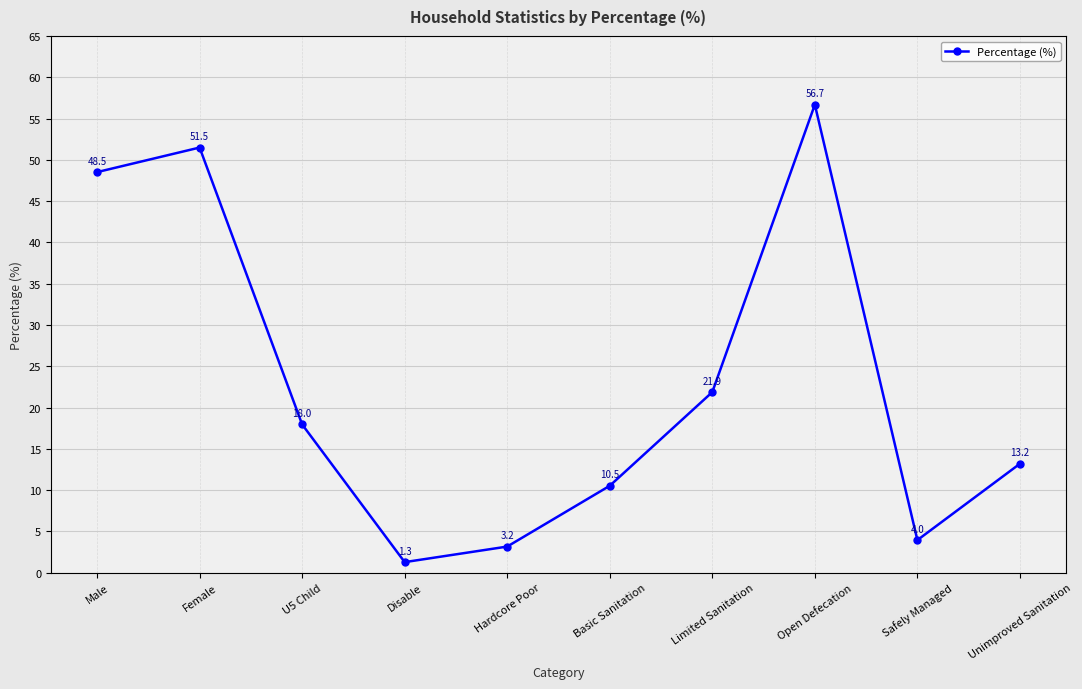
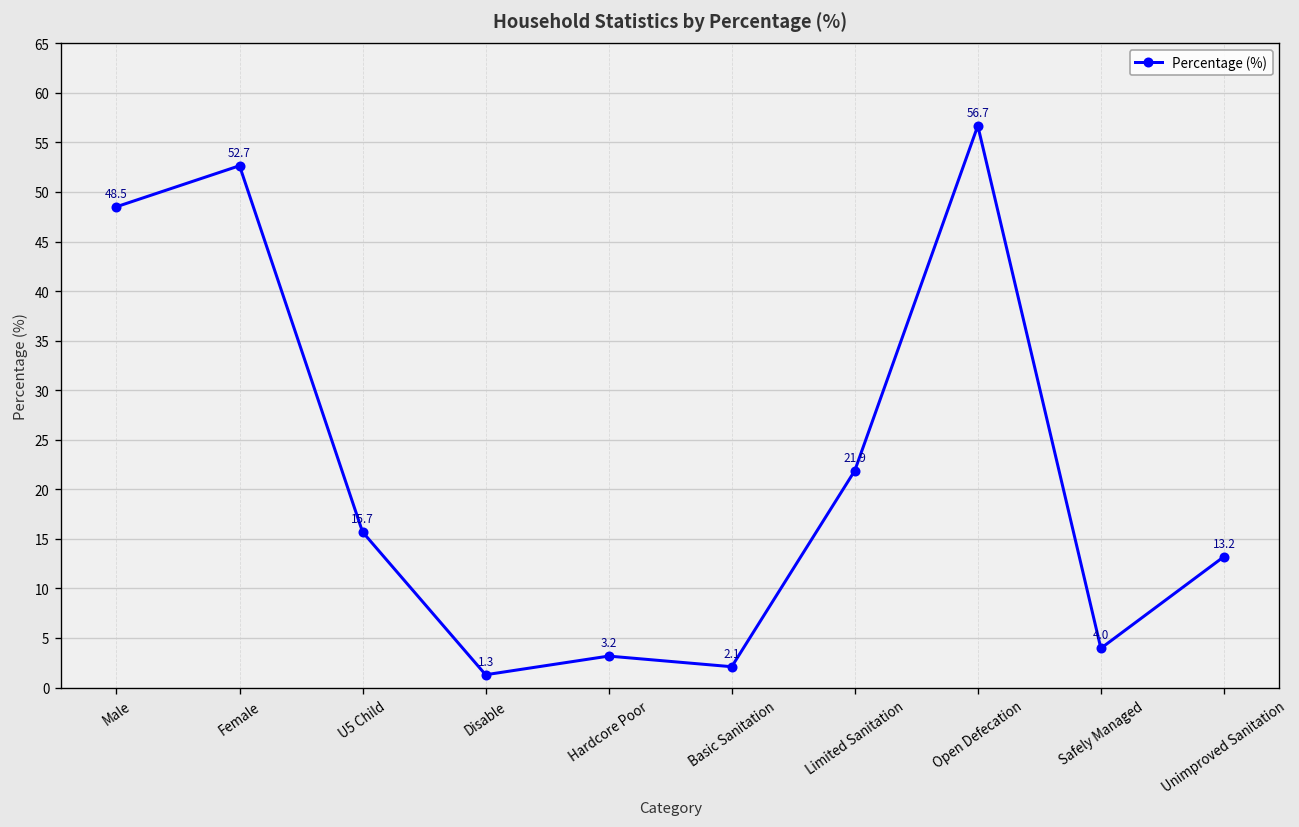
Female: 51.5 -> 52.7
U5 Child: 18.0 -> 15.7
Basic Sanitation: 10.5 -> 2.1
